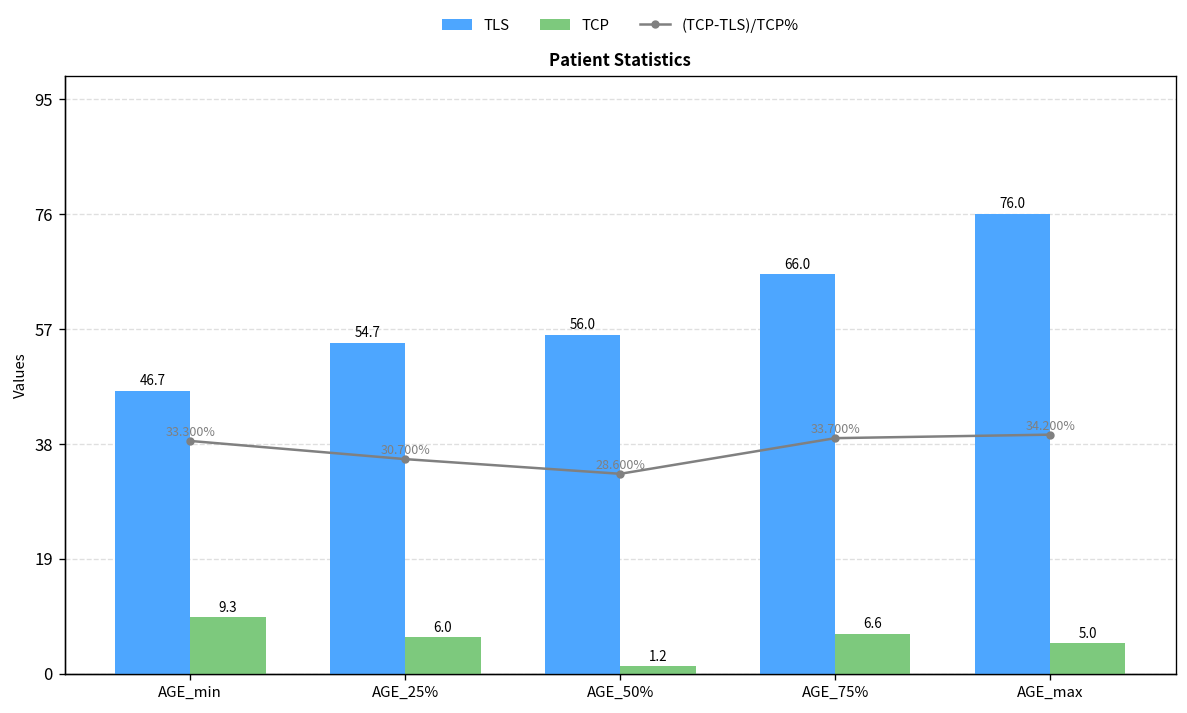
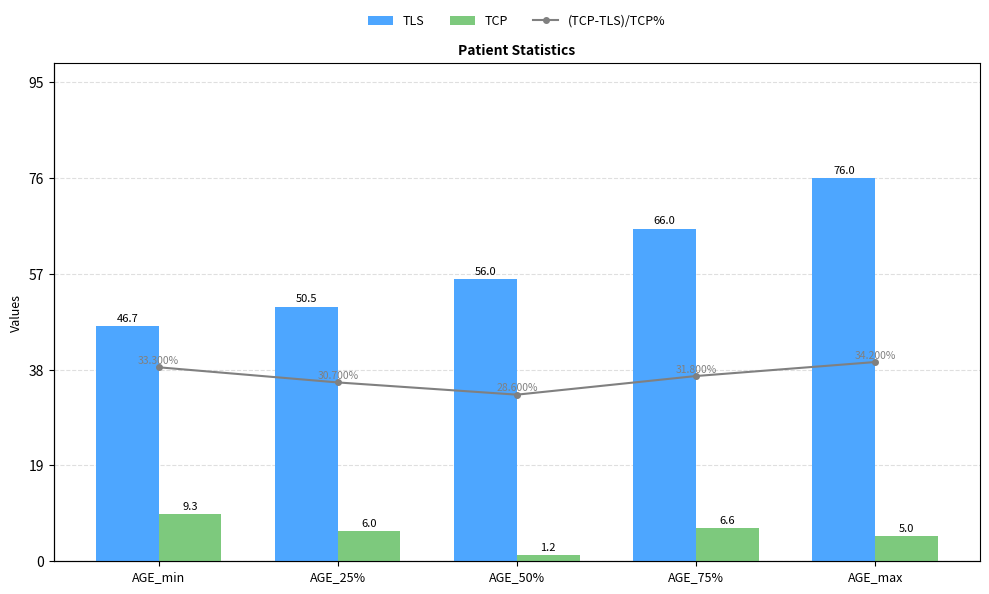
TLS, AGE_25%: 54.7 -> 50.5
(TCP-TLS)/TCP%, AGE_75%: 33.700% -> 31.800%
